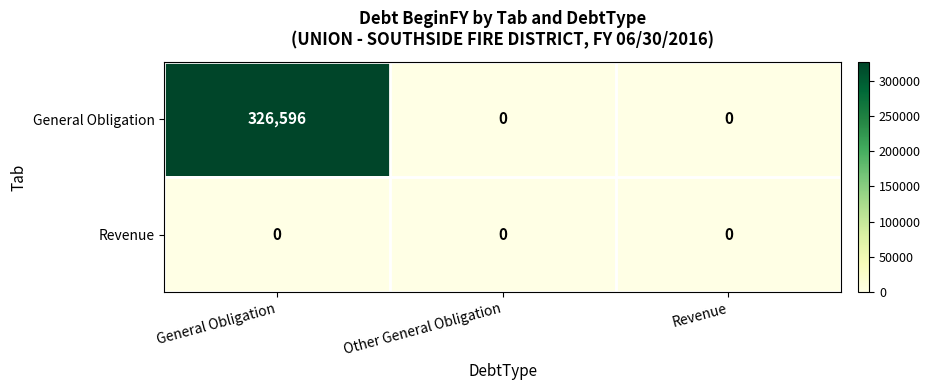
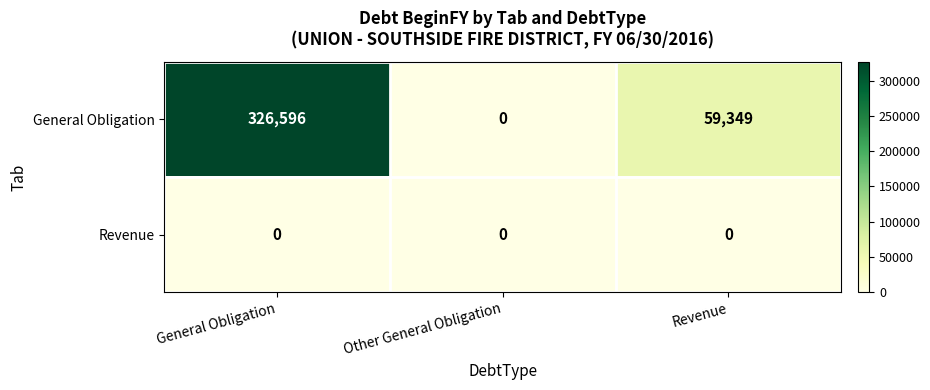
General Obligation, Revenue: 0 -> 59,349
